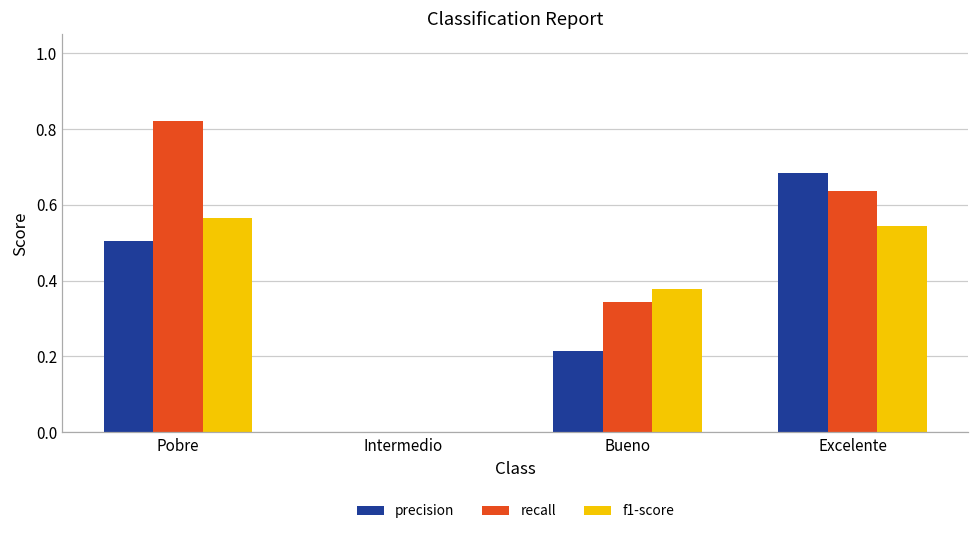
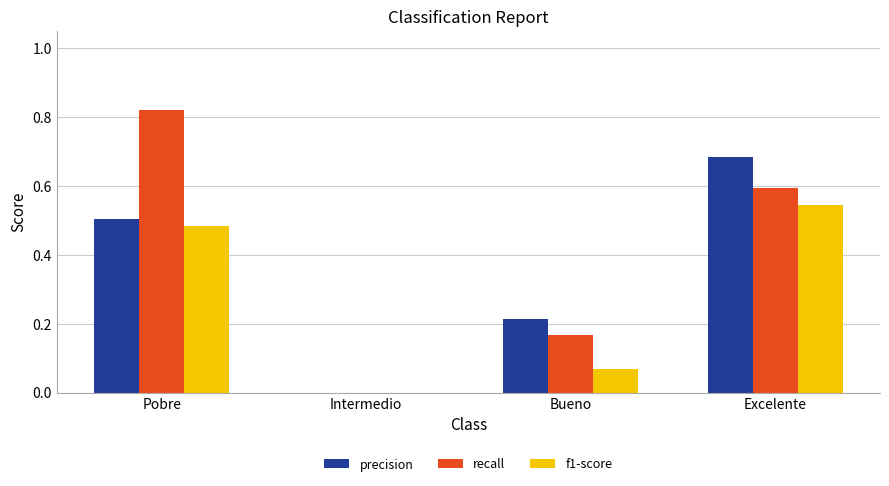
f1-score, Pobre: 0.56 -> 0.48
recall, Bueno: 0.34 -> 0.17
f1-score, Bueno: 0.38 -> 0.07
recall, Excelente: 0.64 -> 0.59
